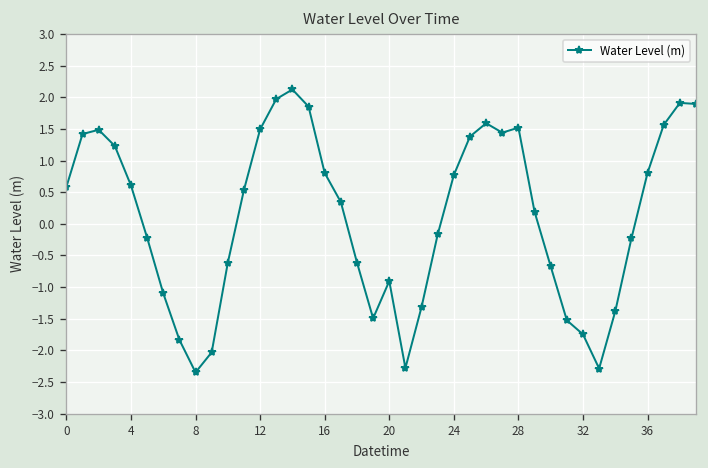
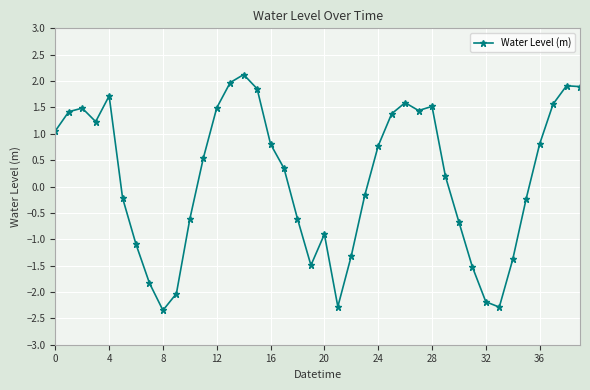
0: 0.6 -> 1.1
4: 0.6 -> 1.7
32: -1.7 -> -2.2
